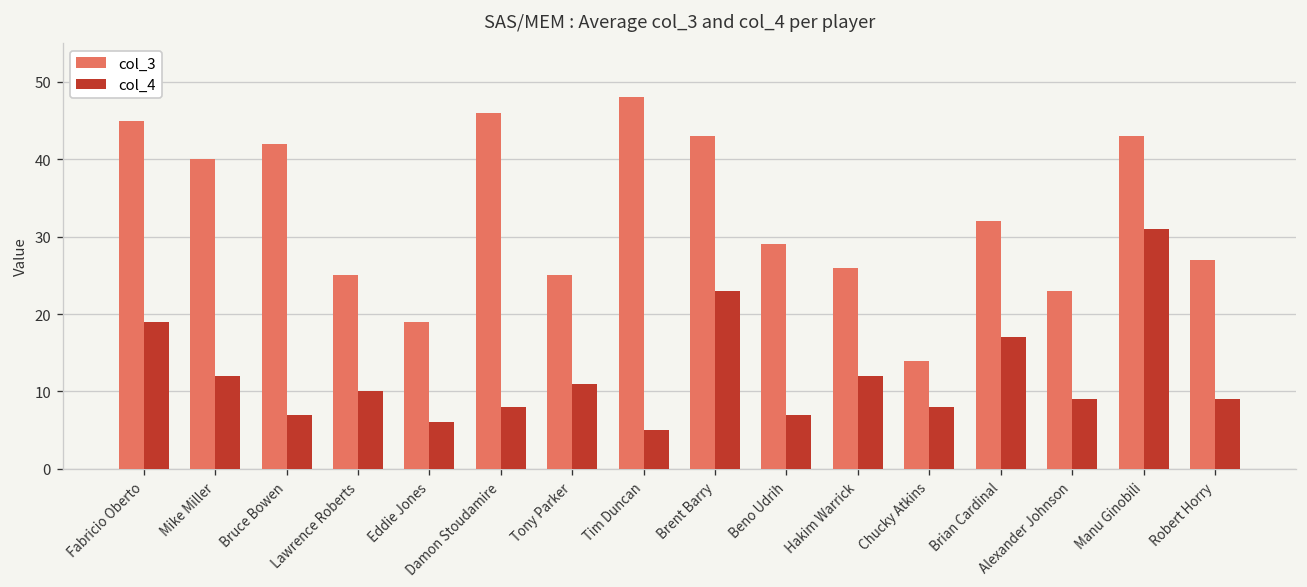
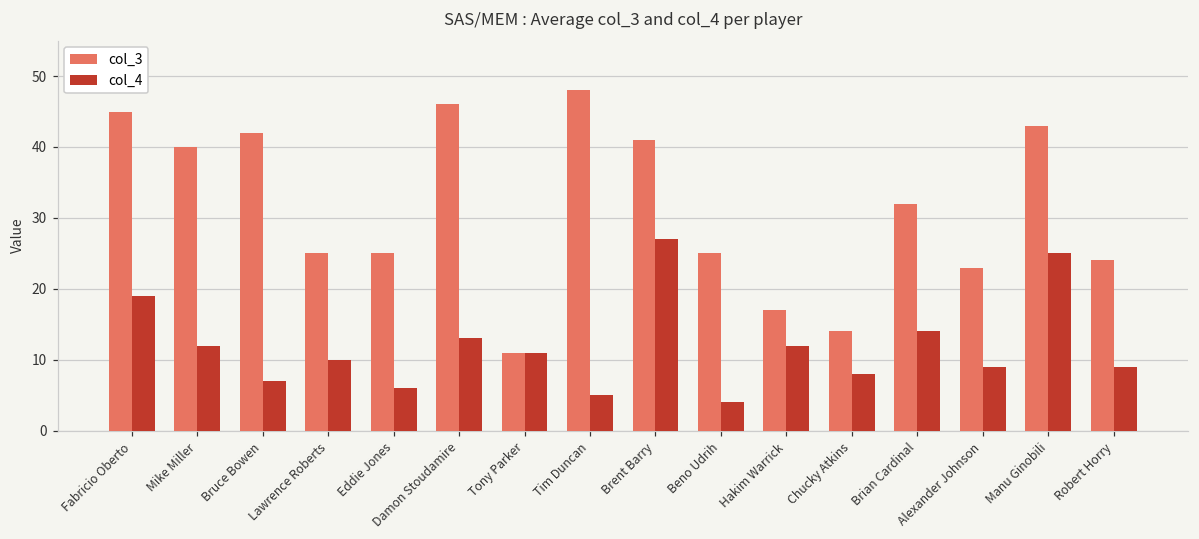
col_3, Eddie Jones: 19 -> 25
col_4, Damon Stoudamire: 8 -> 13
col_3, Tony Parker: 25 -> 11
col_3, Brent Barry: 43 -> 41
col_4, Brent Barry: 23 -> 27
col_3, Beno Udrih: 29 -> 25
col_4, Beno Udrih: 7 -> 4
col_3, Hakim Warrick: 26 -> 17
col_4, Brian Cardinal: 17 -> 14
col_4, Manu Ginobili: 31 -> 25
col_3, Robert Horry: 27 -> 24
